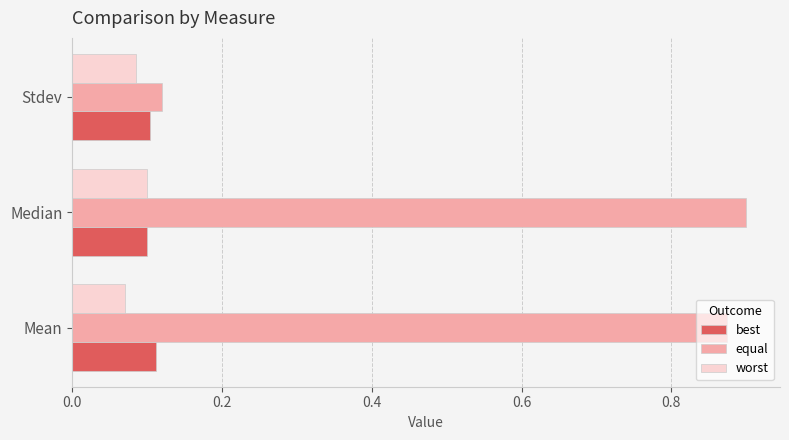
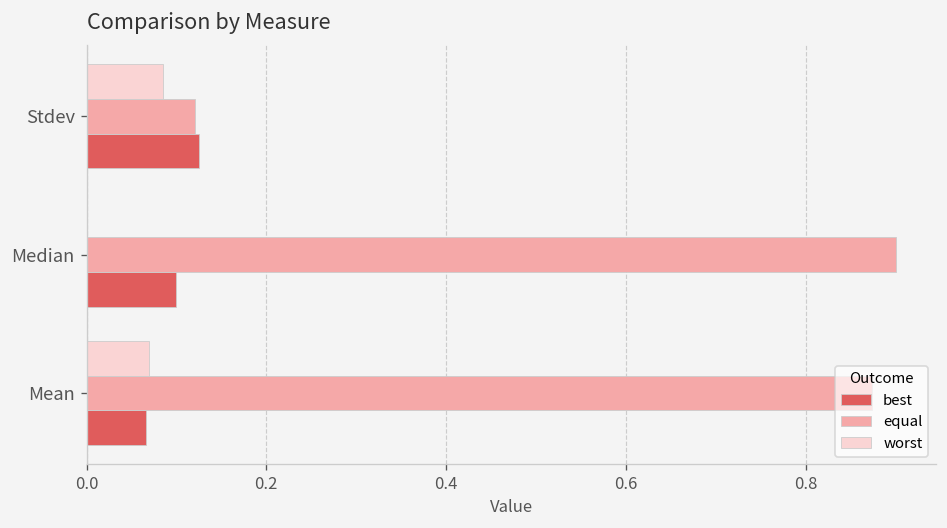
best, Stdev: 0.10 -> 0.12
worst, Median: 0.1 -> 0.0
best, Mean: 0.11 -> 0.07
